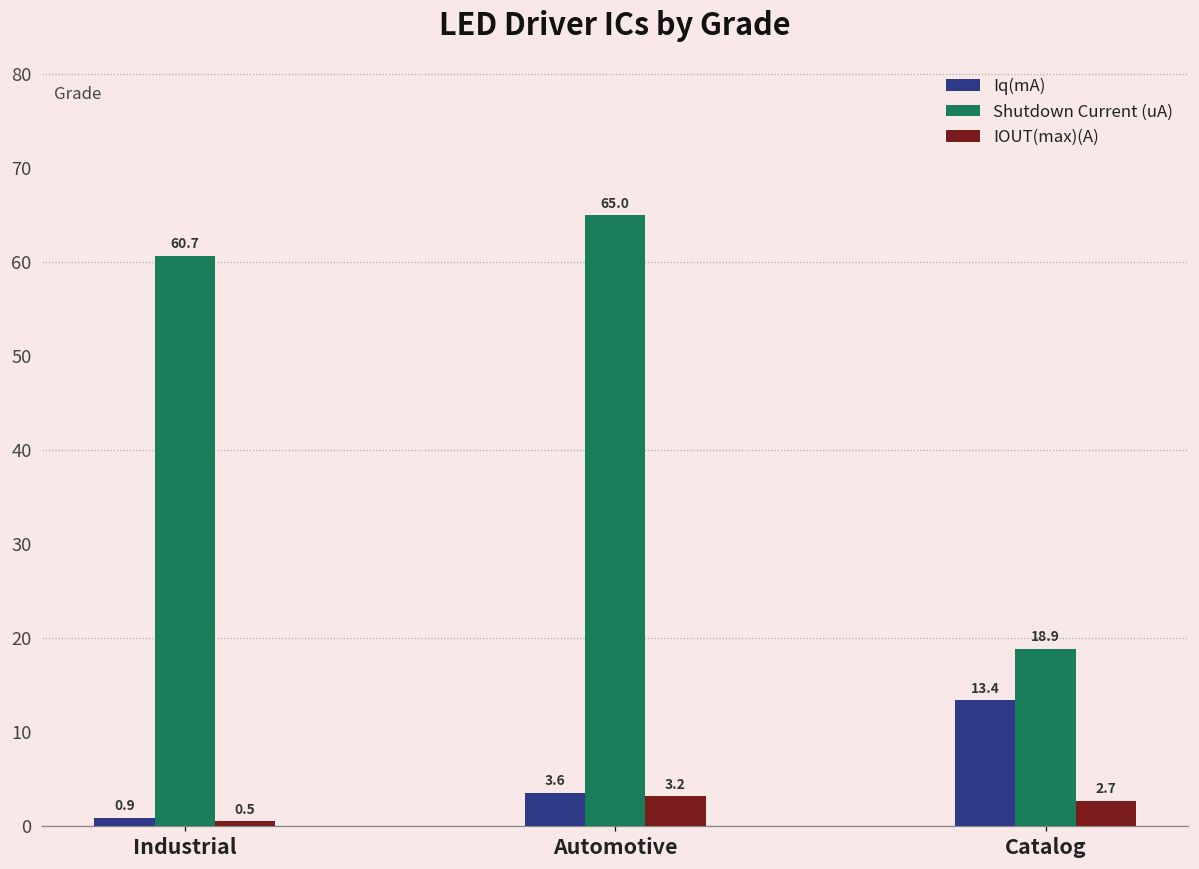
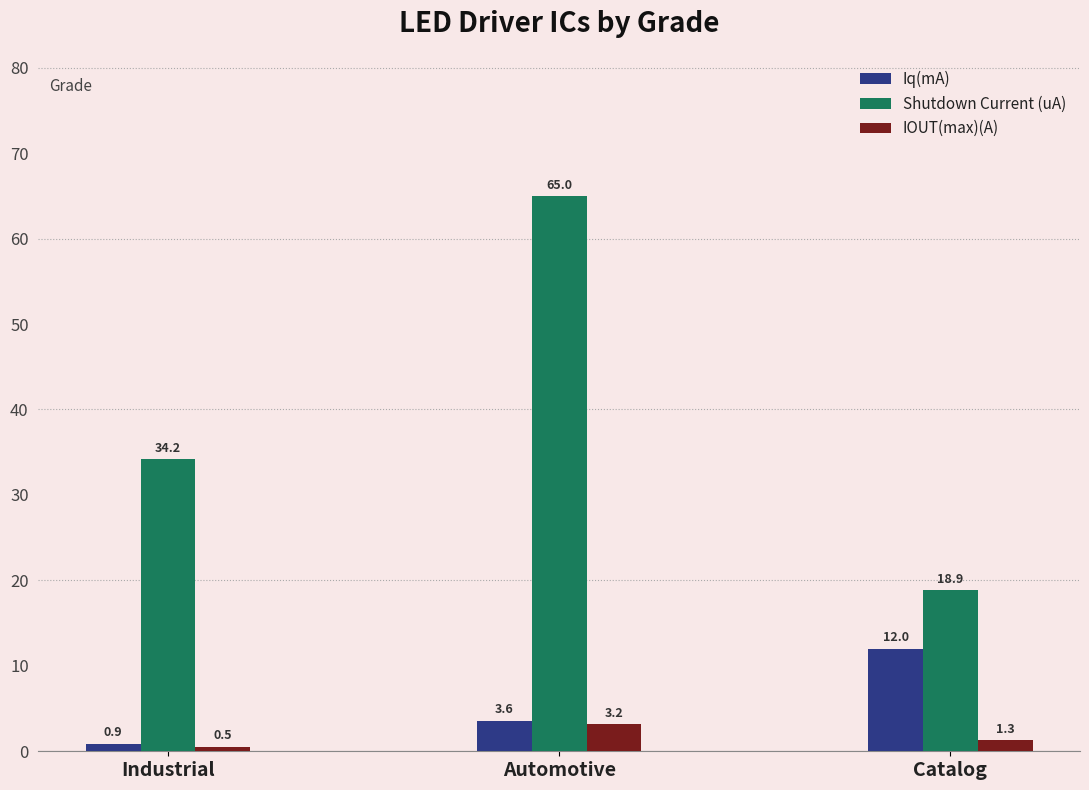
Shutdown Current (uA), Industrial: 60.7 -> 34.2
Iq(mA), Catalog: 13.4 -> 12.0
IOUT(max)(A), Catalog: 2.7 -> 1.3
